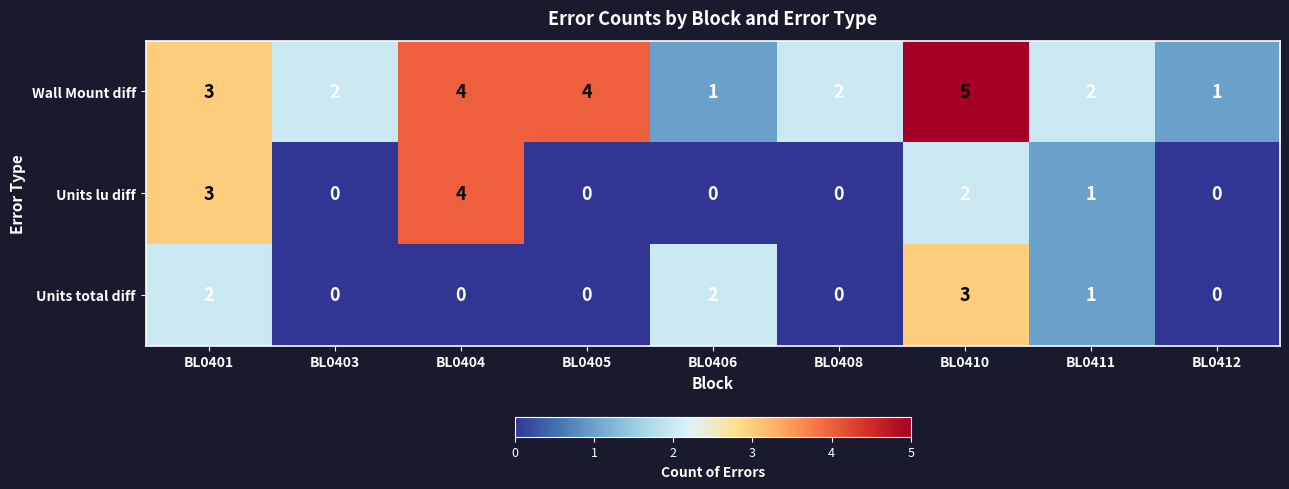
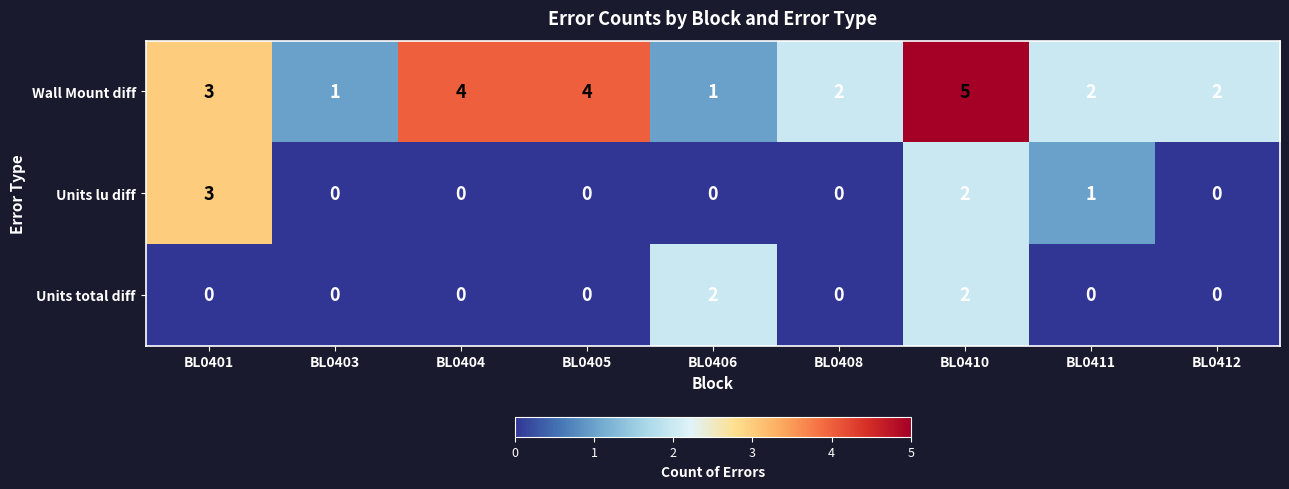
Wall Mount diff, BL0403: 2 -> 1
Wall Mount diff, BL0412: 1 -> 2
Units lu diff, BL0404: 4 -> 0
Units total diff, BL0401: 2 -> 0
Units total diff, BL0410: 3 -> 2
Units total diff, BL0411: 1 -> 0
